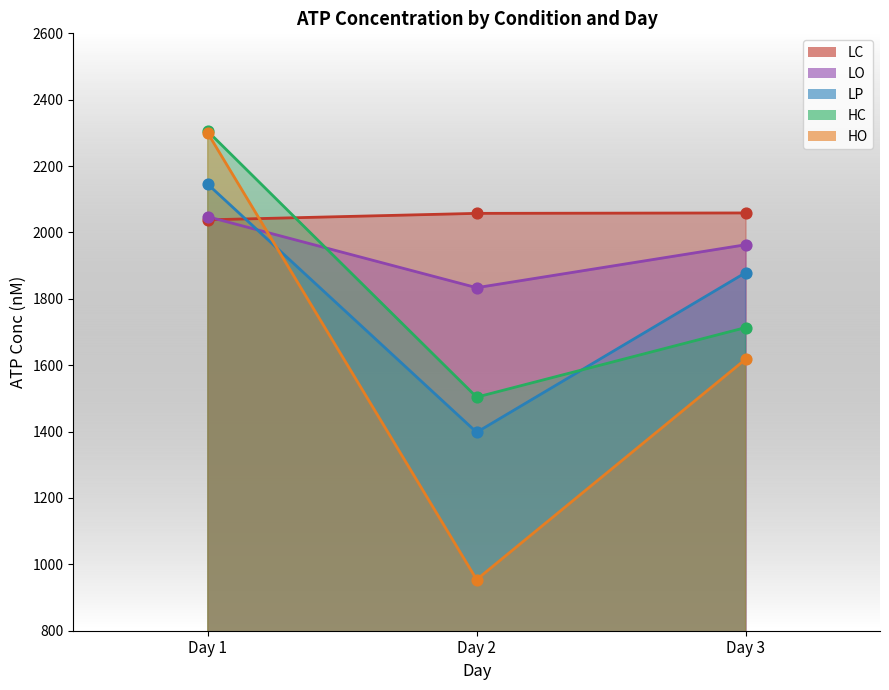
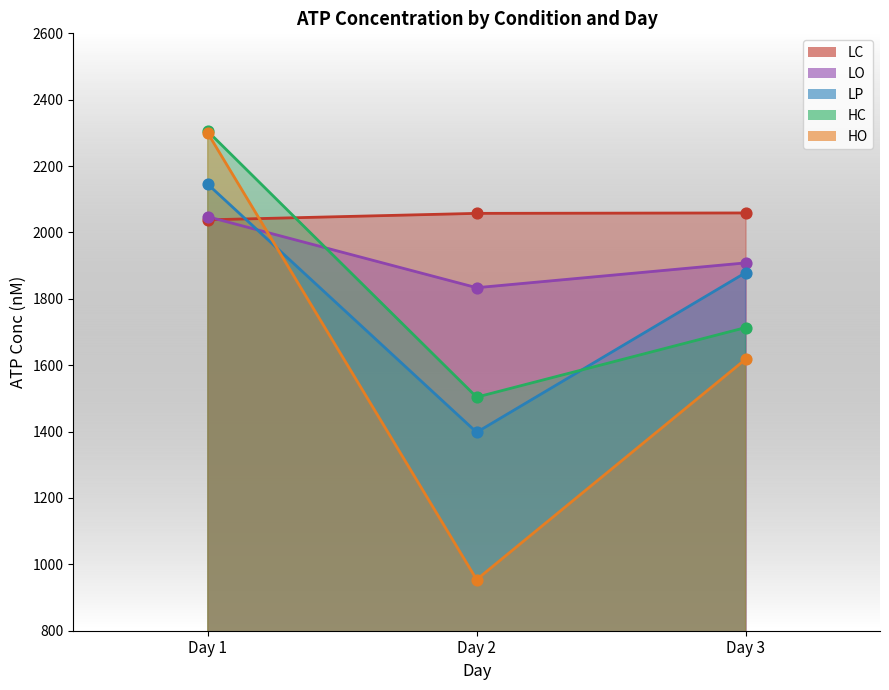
LO, Day 3: 1960 -> 1910
